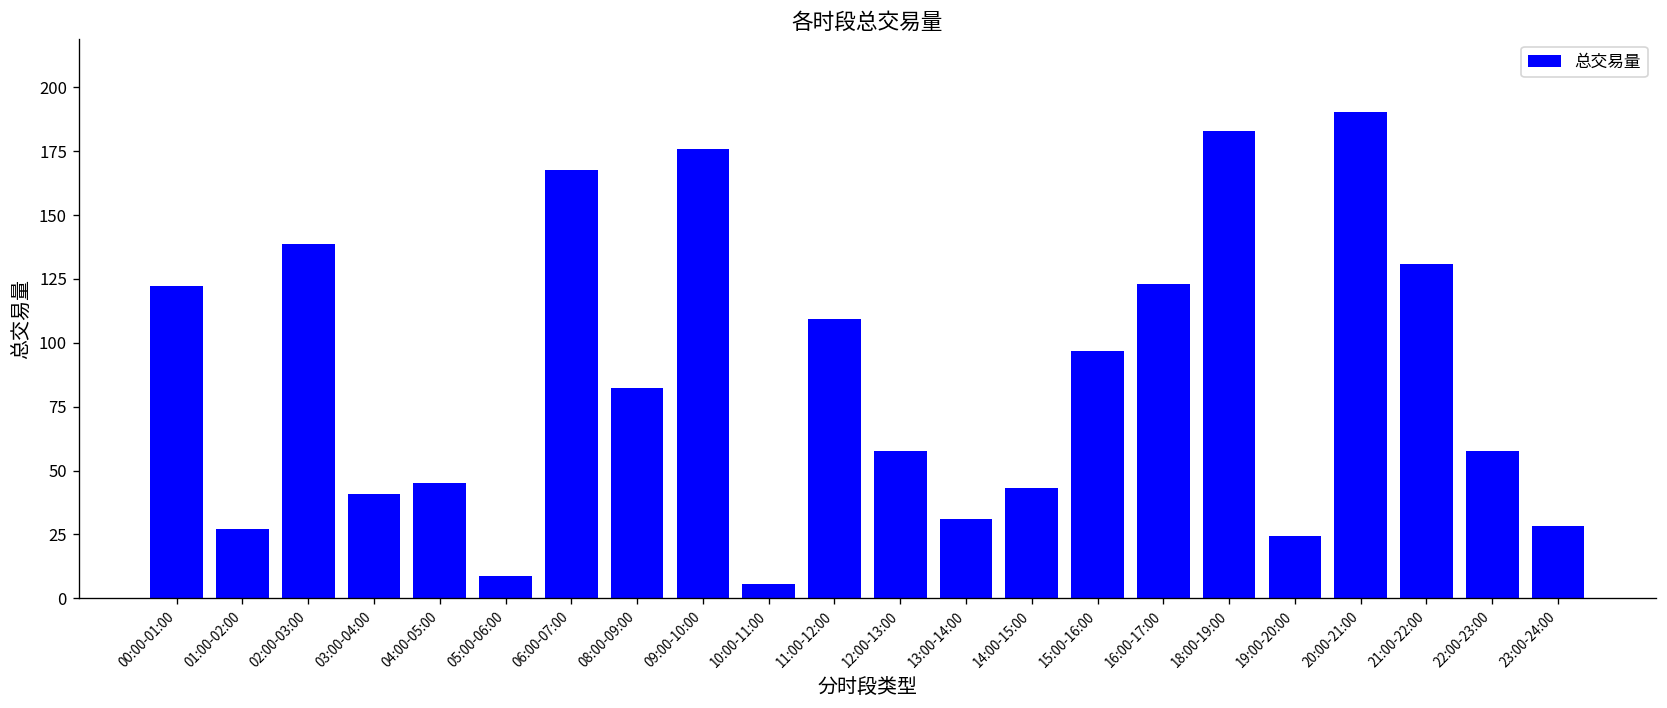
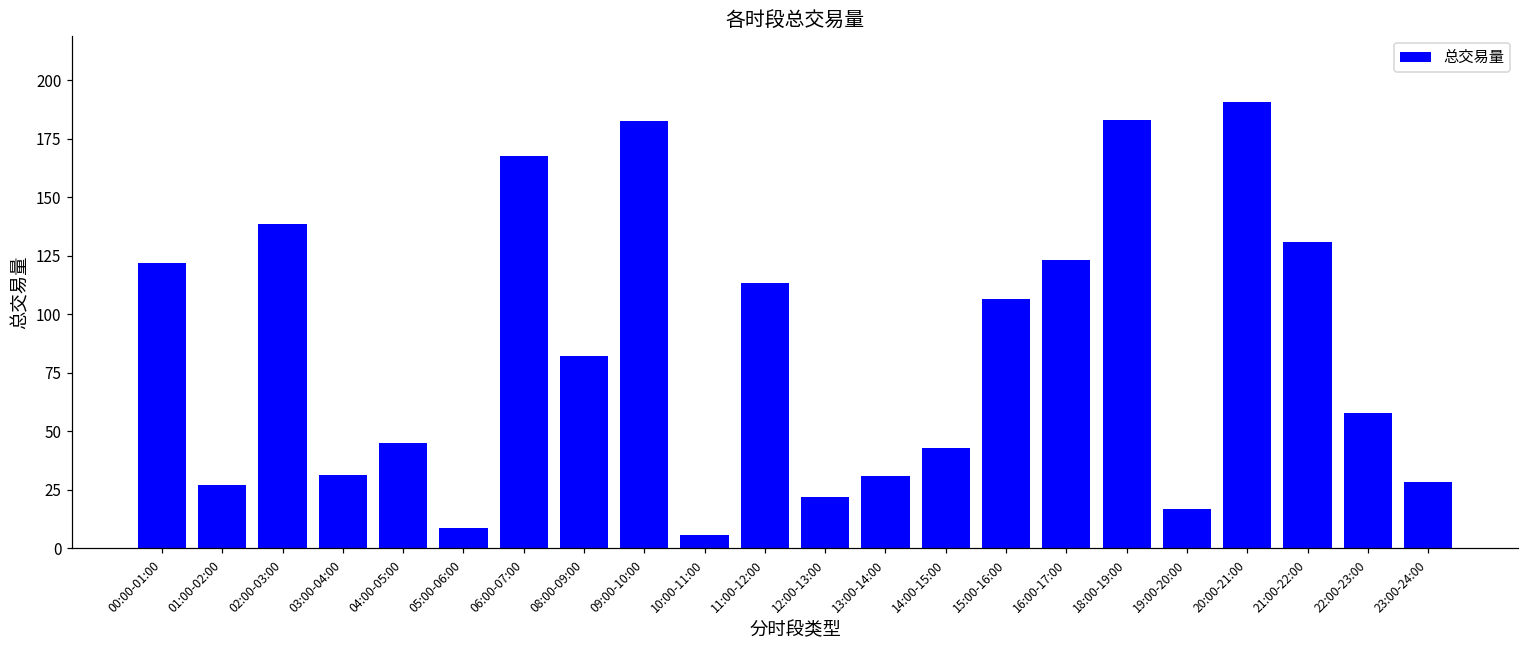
03:00-04:00: 41 -> 32
09:00-10:00: 176 -> 183
11:00-12:00: 109 -> 113
12:00-13:00: 58 -> 22
15:00-16:00: 97 -> 106
19:00-20:00: 24 -> 17
